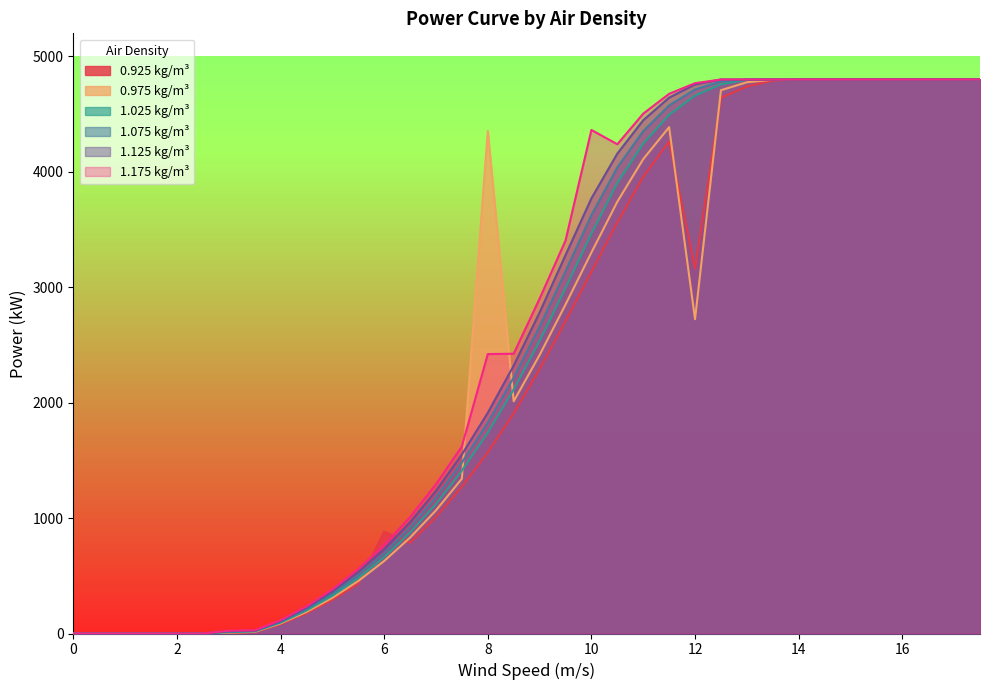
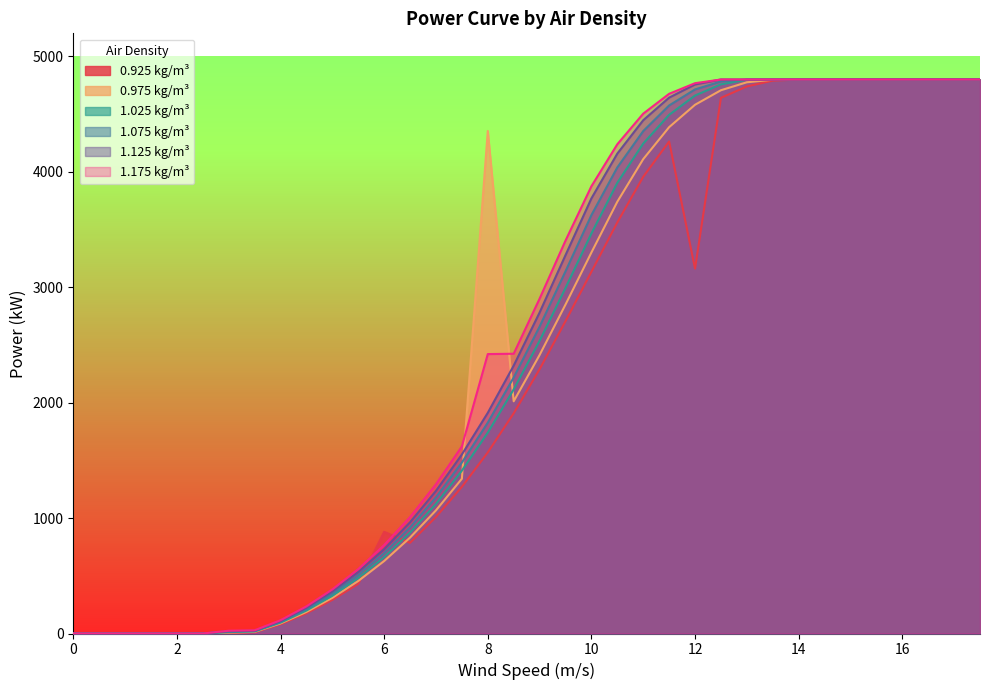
1.175 kg/m³, 10: 4360 -> 3880
0.975 kg/m³, 12: 2720 -> 4580
